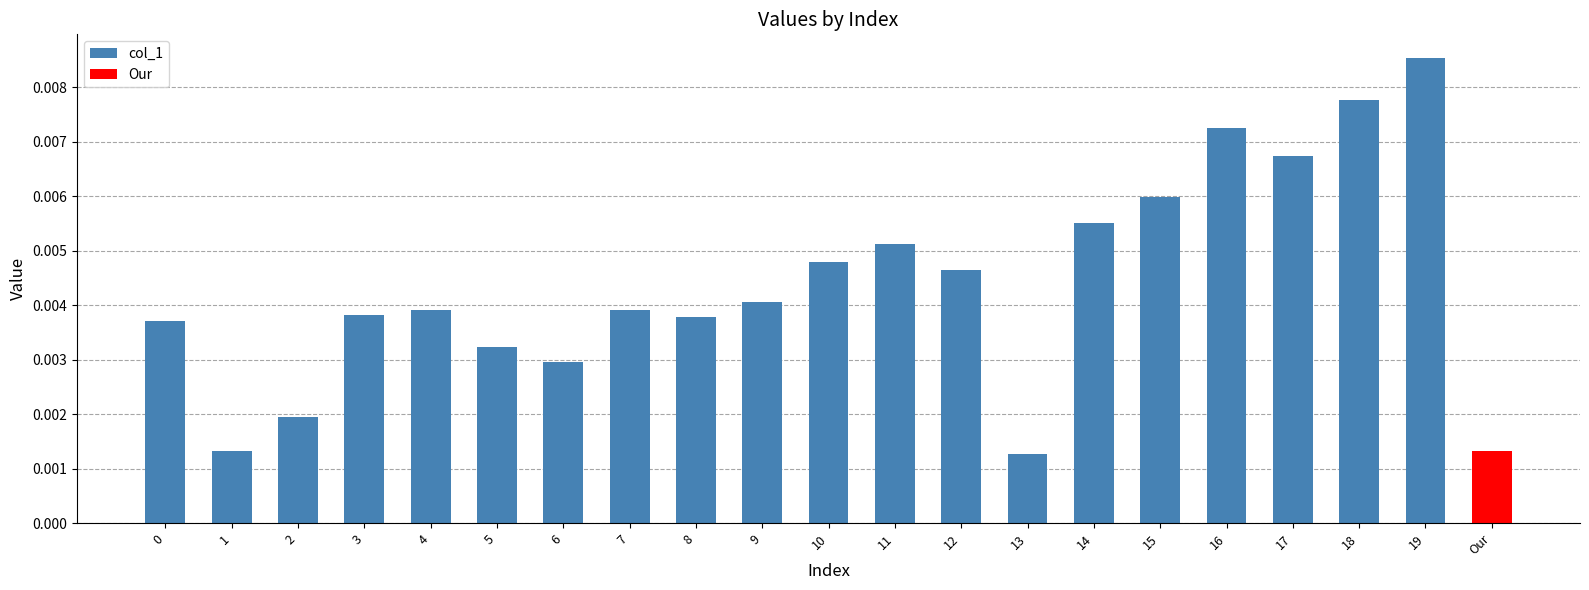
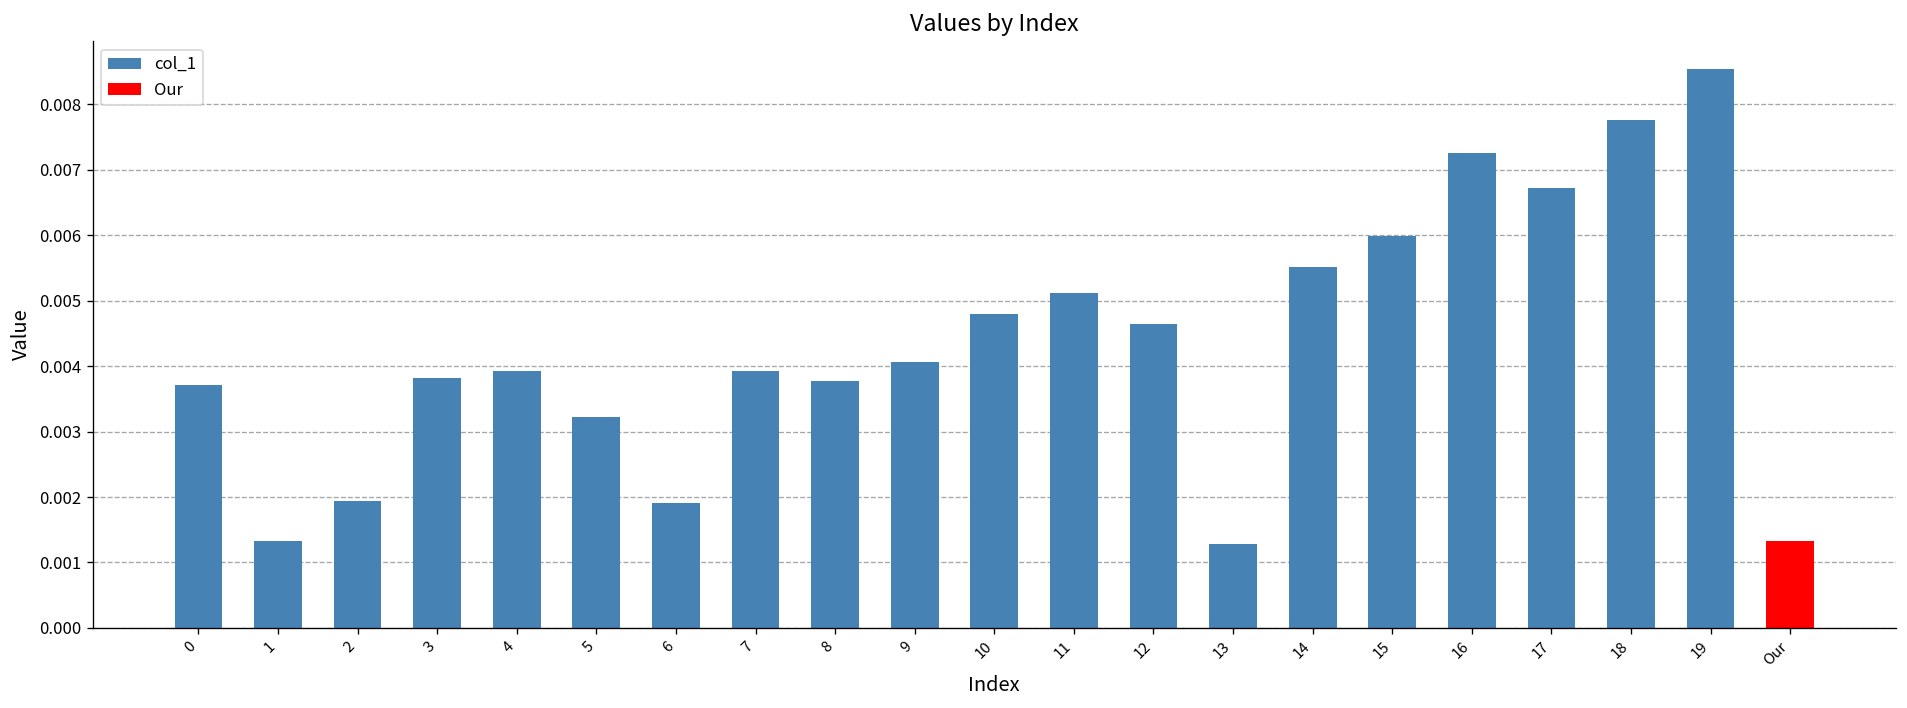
col_1, 6: 0.0030 -> 0.0019
